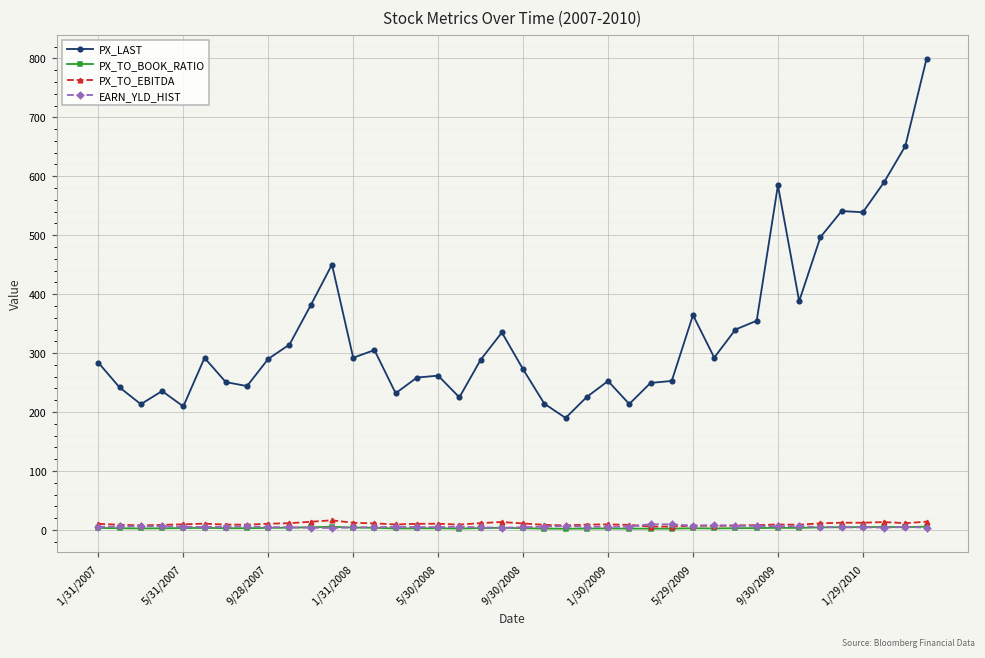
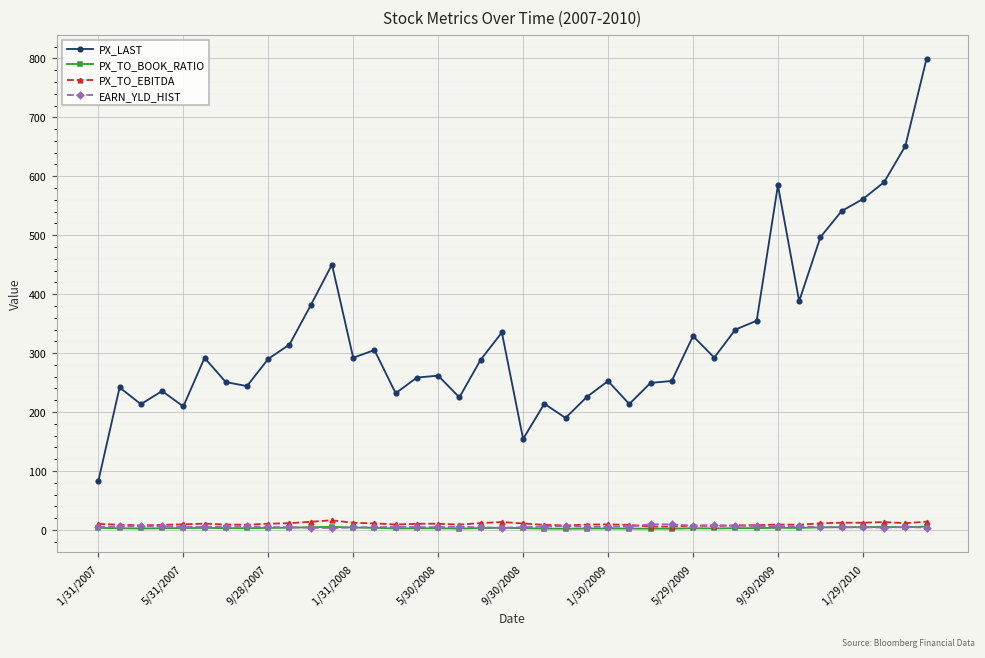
PX_LAST, 1/31/2007: 280 -> 80
PX_LAST, 9/30/2008: 270 -> 150
PX_LAST, 5/29/2009: 360 -> 330
PX_LAST, 1/29/2010: 540 -> 560
